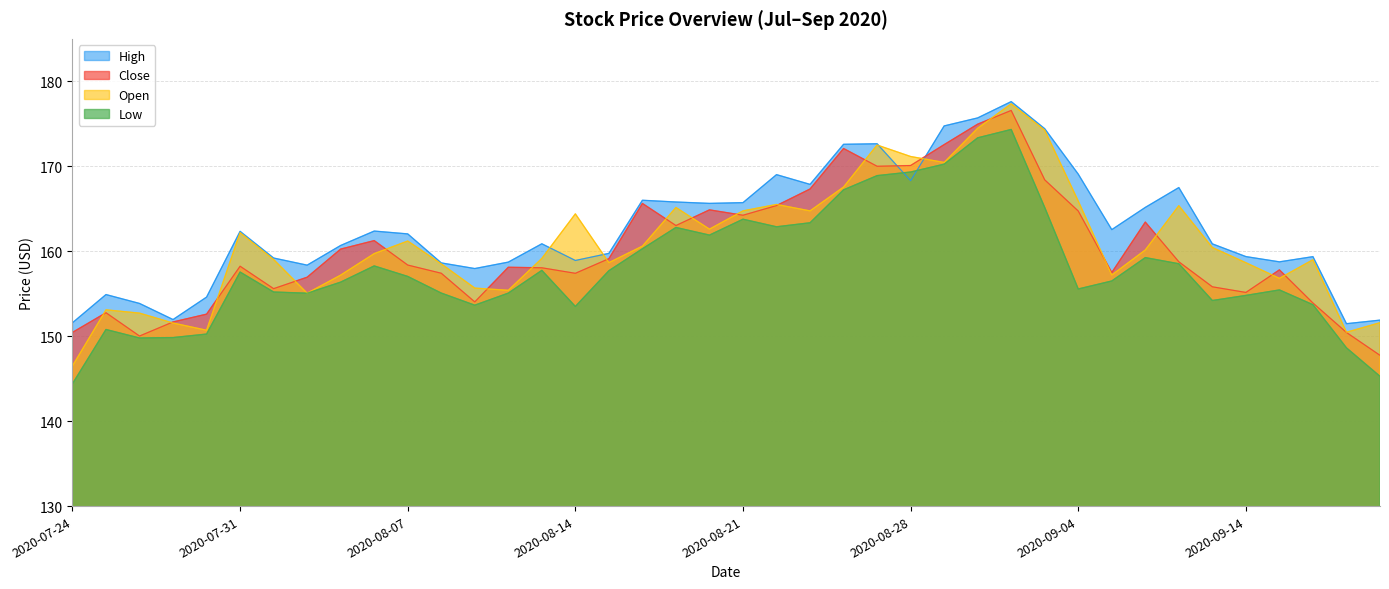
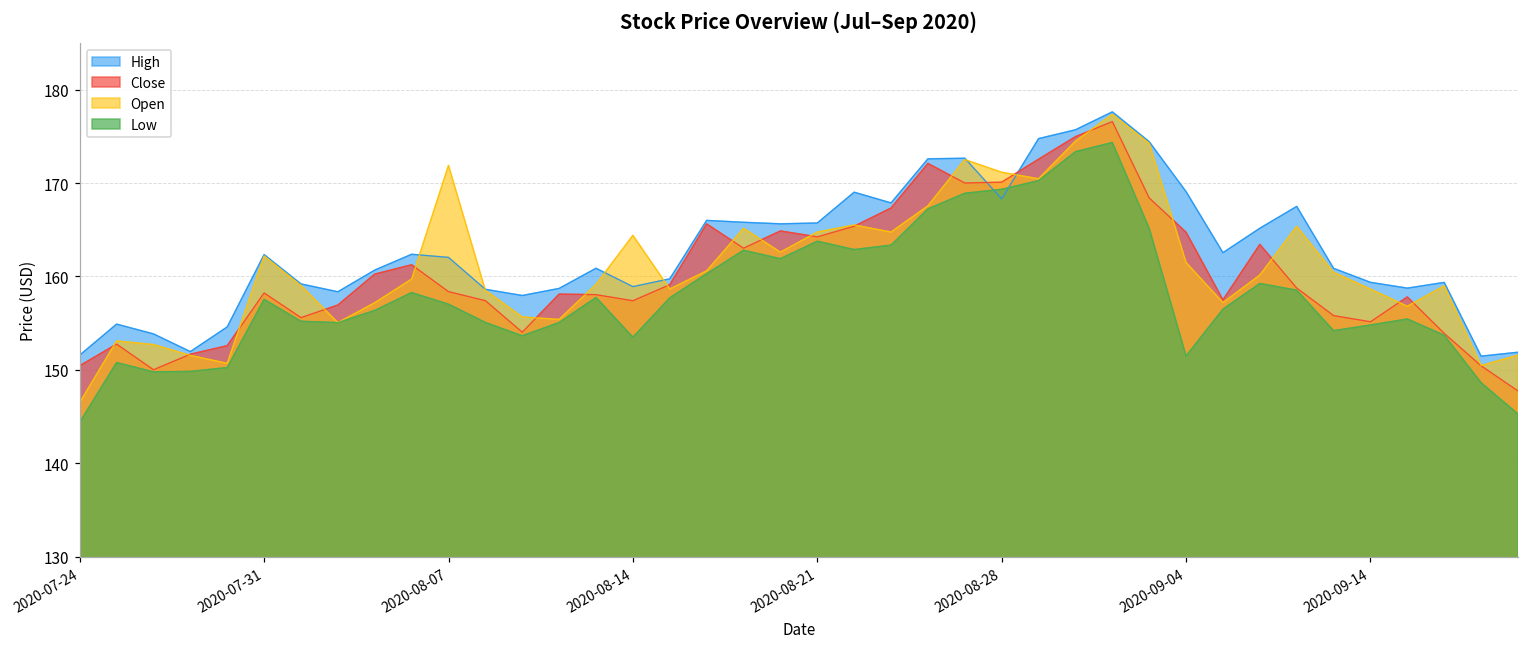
Open, 2020-08-07: 161 -> 172
Open, 2020-09-04: 166 -> 161
Low, 2020-09-04: 156 -> 151
